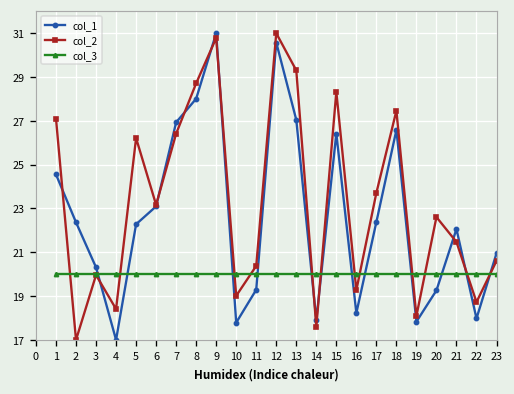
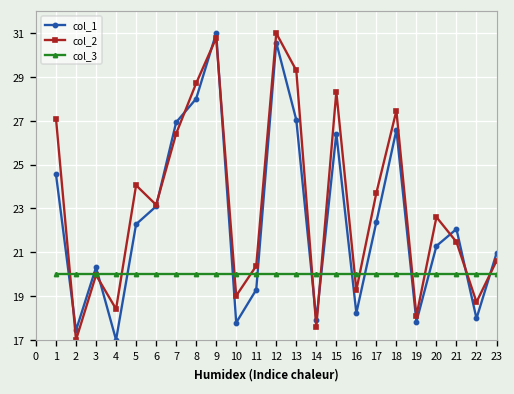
col_1, 2: 22.4 -> 17.4
col_2, 5: 26.2 -> 24.1
col_1, 20: 19.3 -> 21.3
